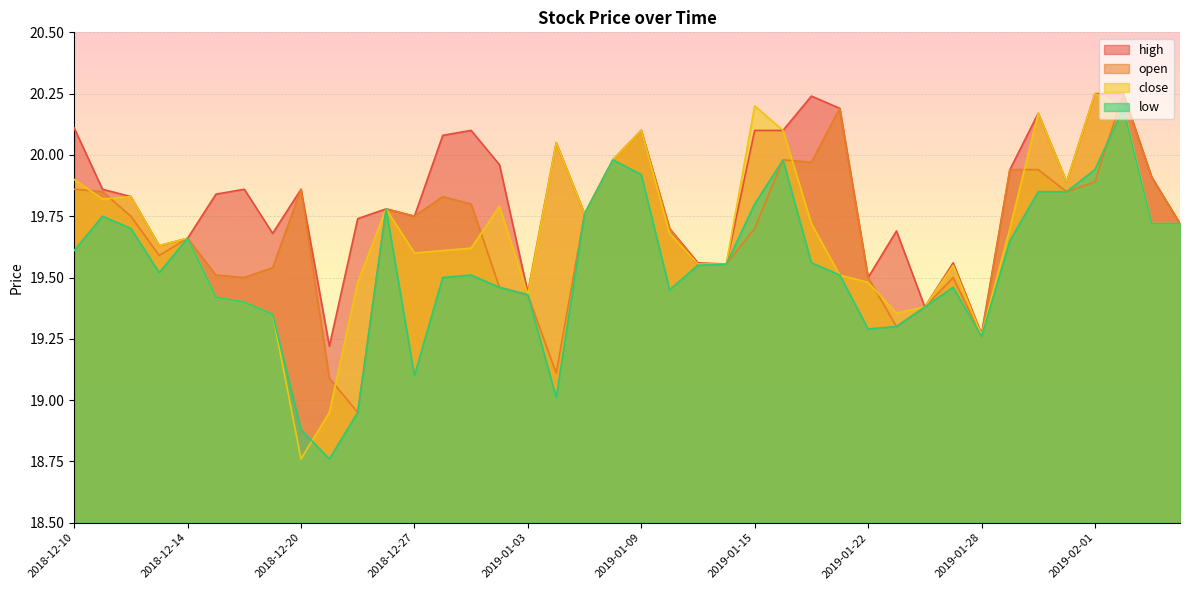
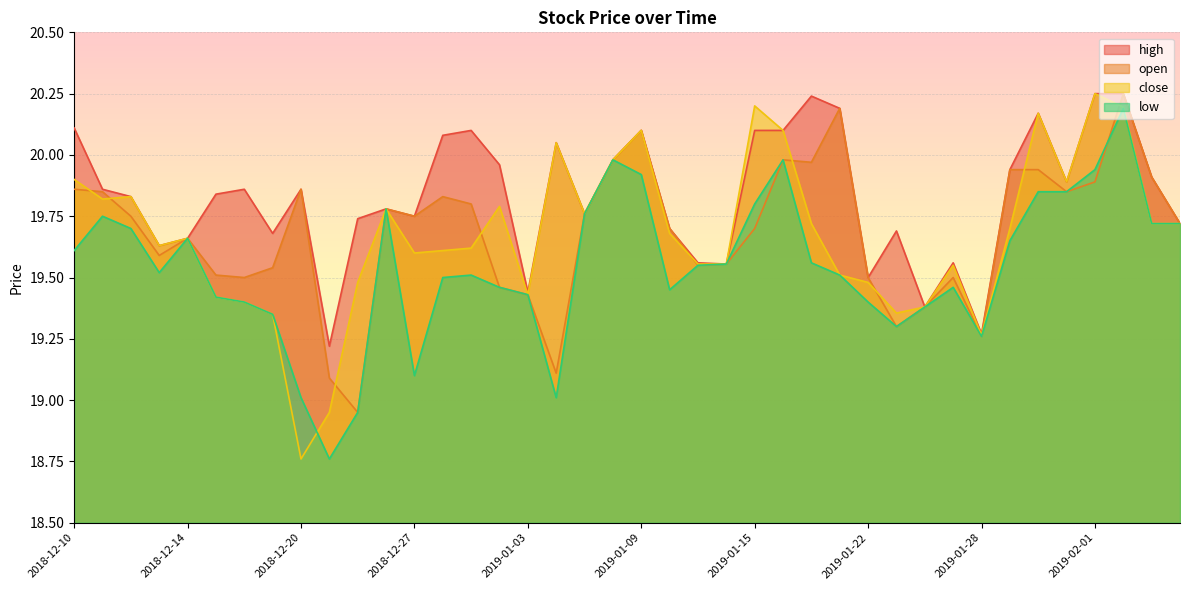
low, 2018-12-20: 18.88 -> 19.01
low, 2019-01-22: 19.29 -> 19.40
